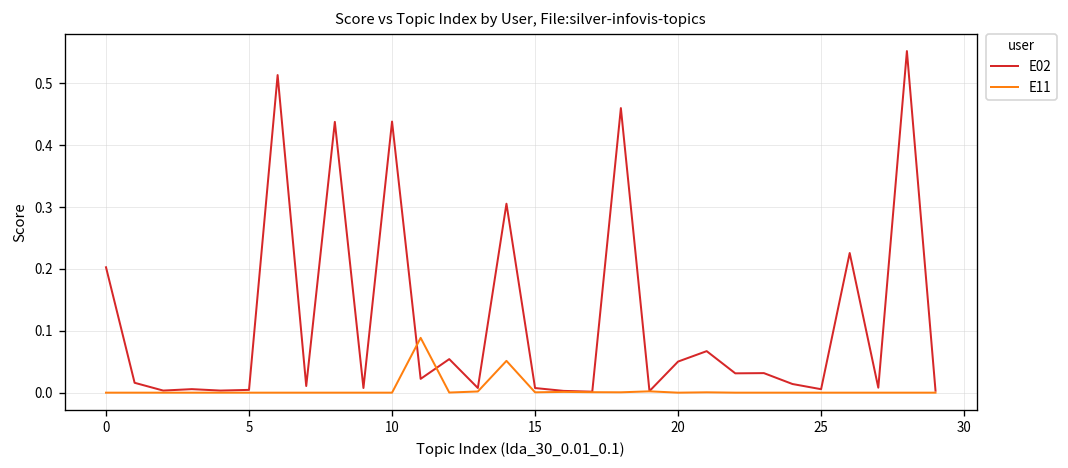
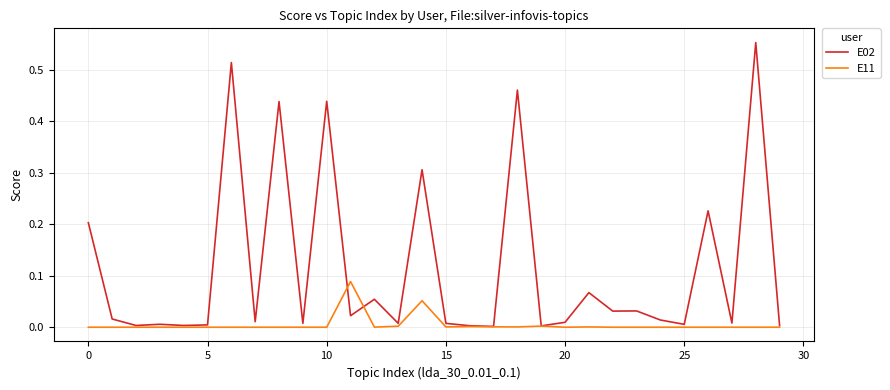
E02, 20: 0.05 -> 0.01
